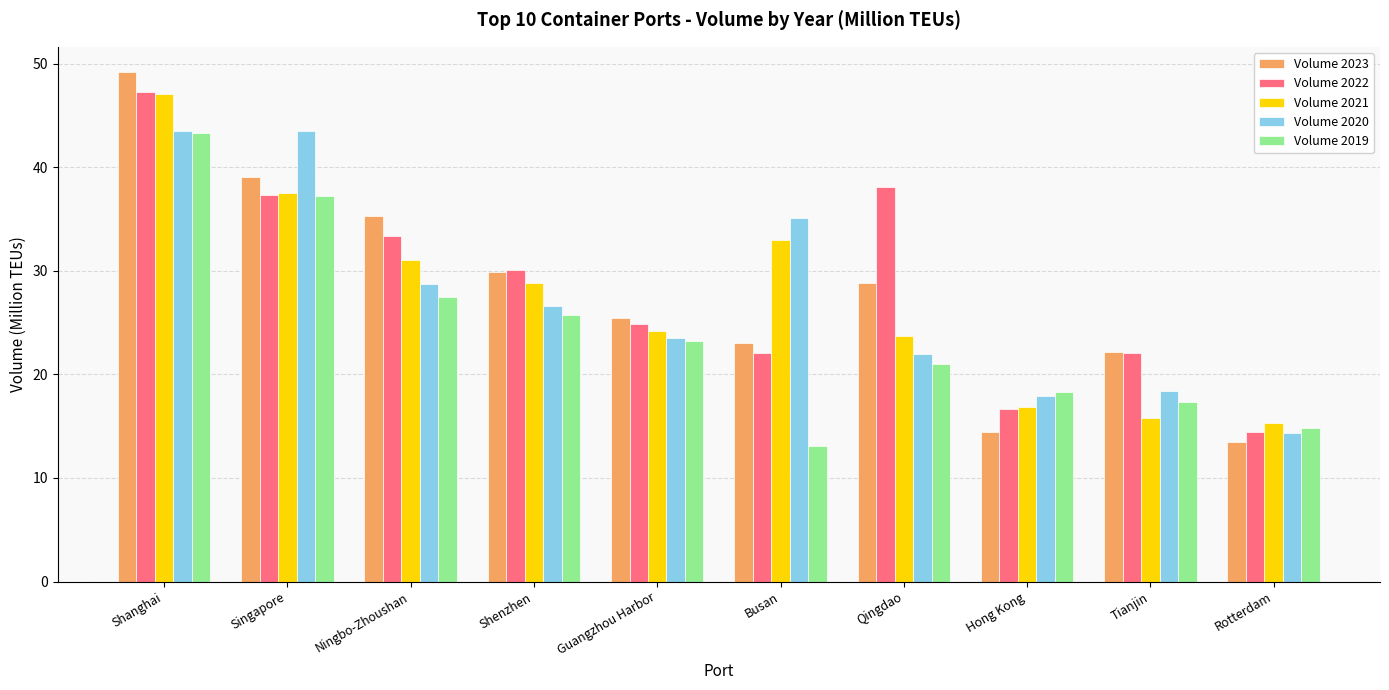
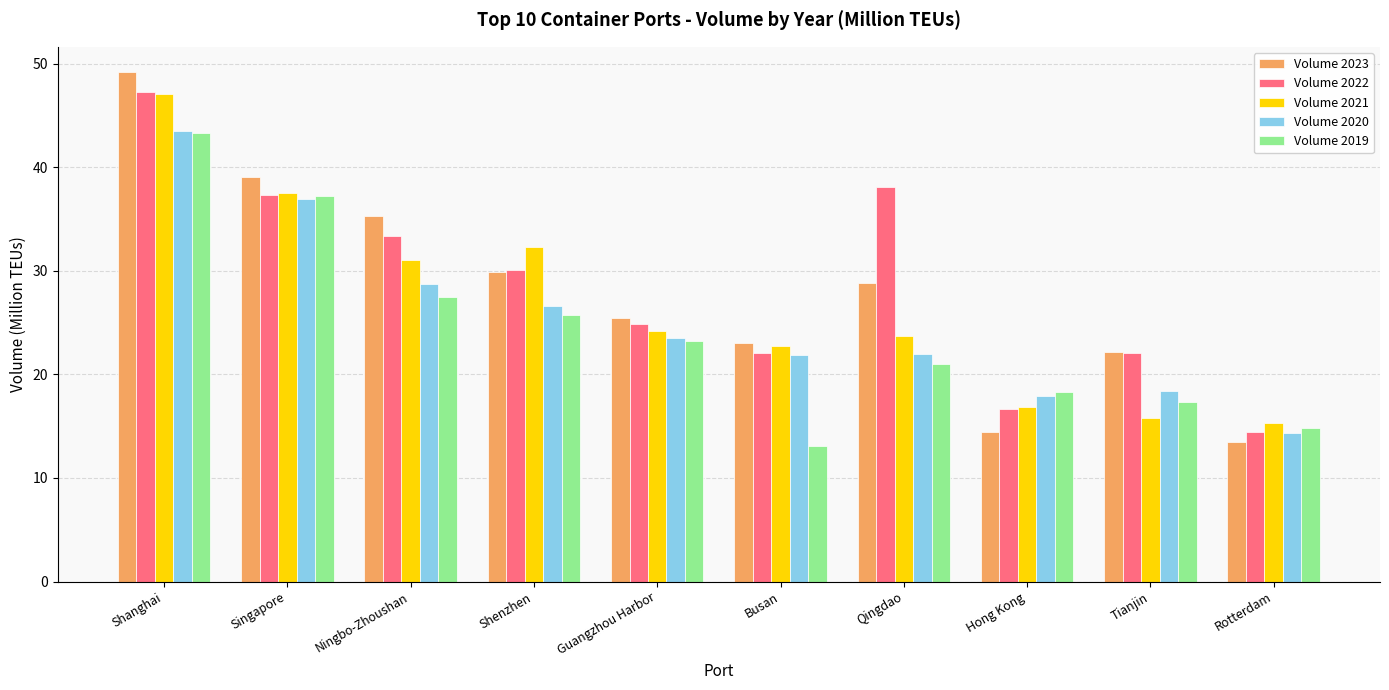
Volume 2020, Singapore: 43.5 -> 36.9
Volume 2021, Shenzhen: 28.8 -> 32.3
Volume 2021, Busan: 32.9 -> 22.7
Volume 2020, Busan: 35.1 -> 21.8
